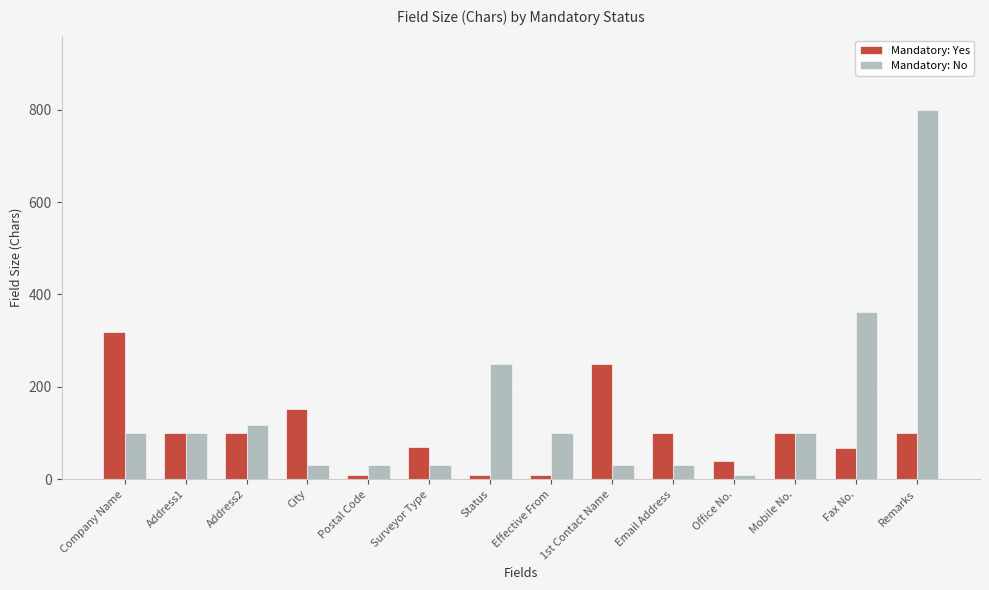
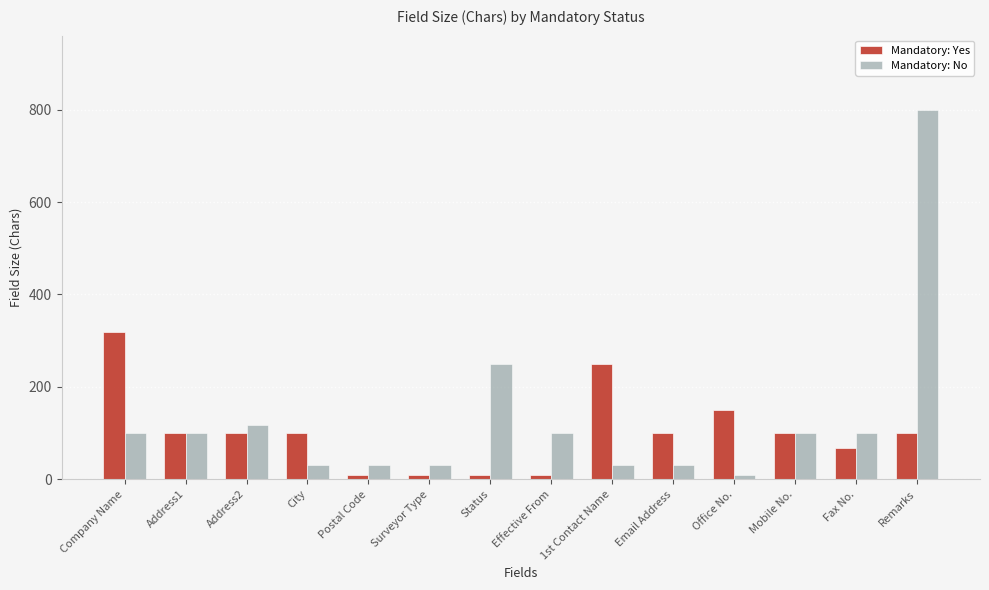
Mandatory: Yes, City: 150 -> 100
Mandatory: Yes, Surveyor Type: 70 -> 10
Mandatory: Yes, Office No.: 40 -> 150
Mandatory: No, Fax No.: 360 -> 100
